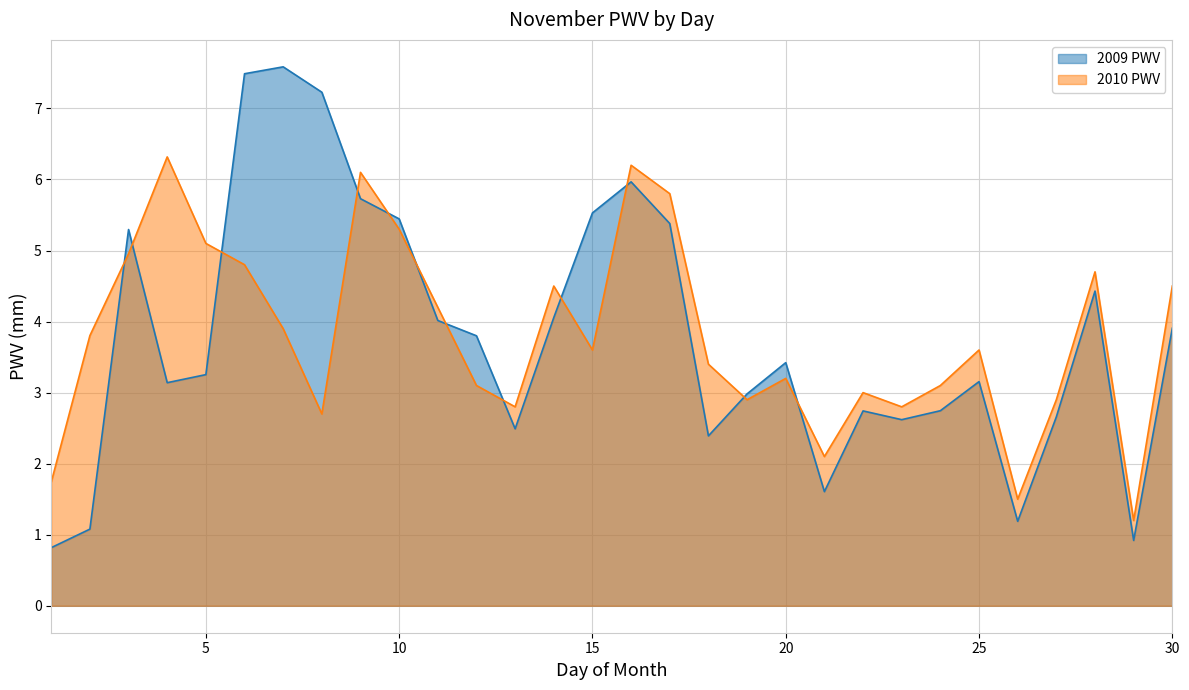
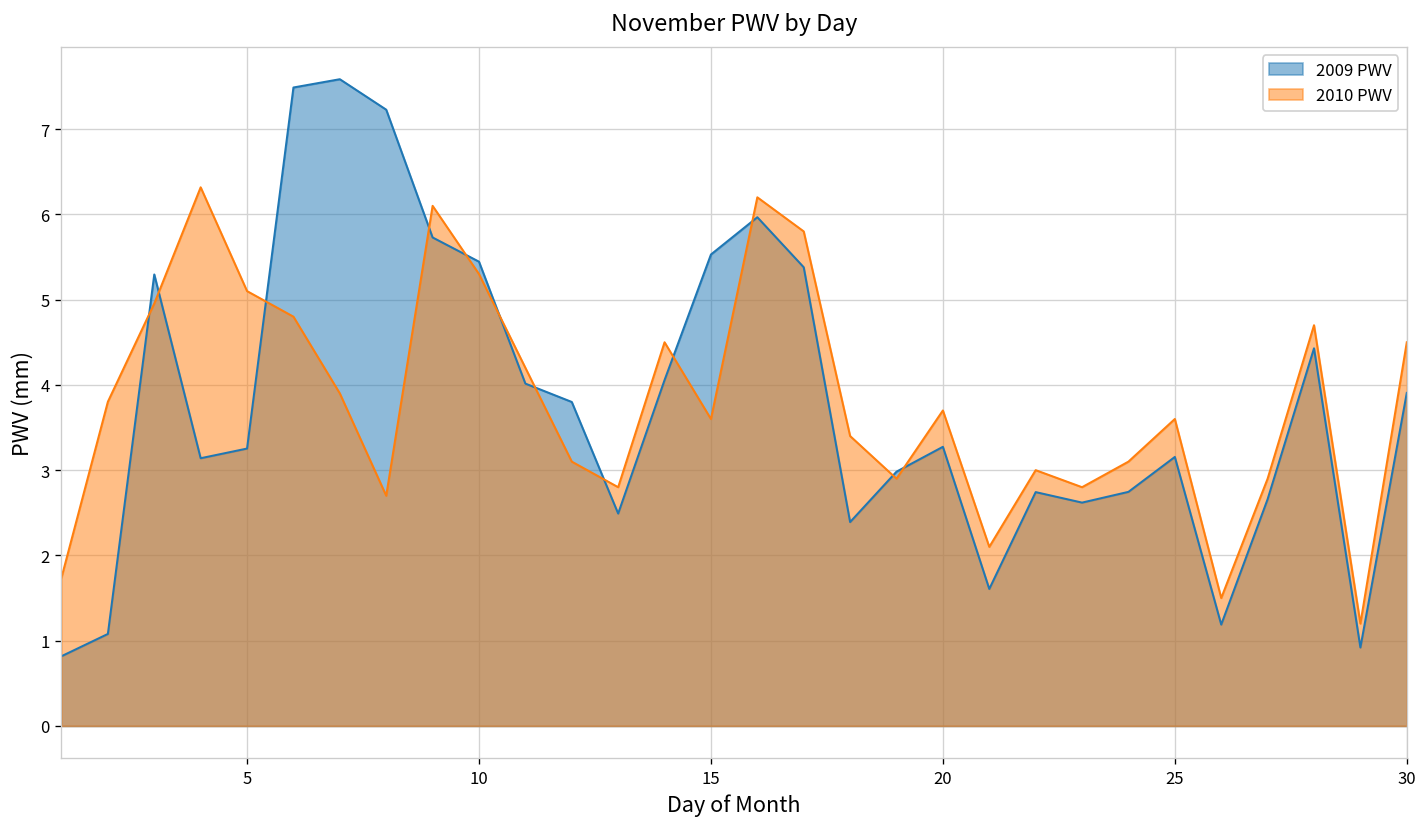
2009 PWV, 20: 3.4 -> 3.3
2010 PWV, 20: 3.2 -> 3.7
